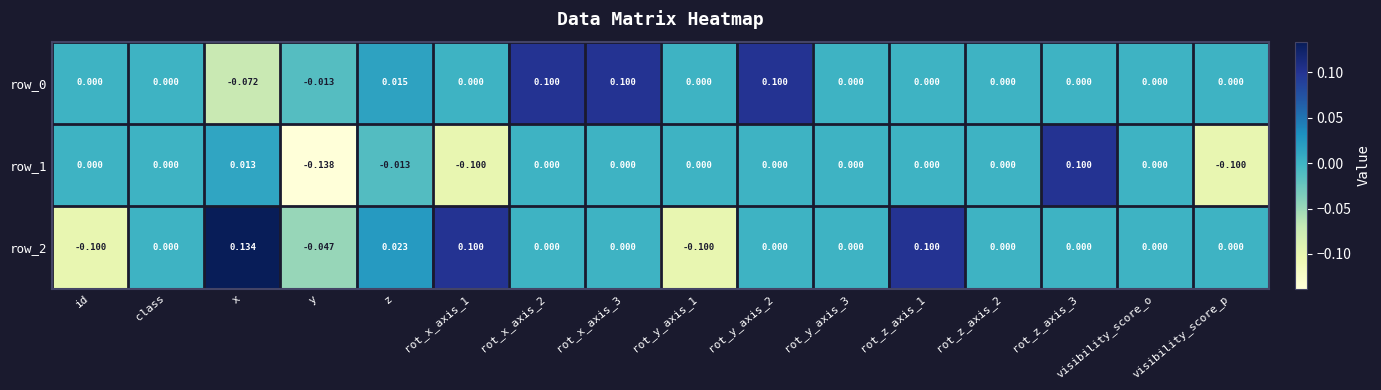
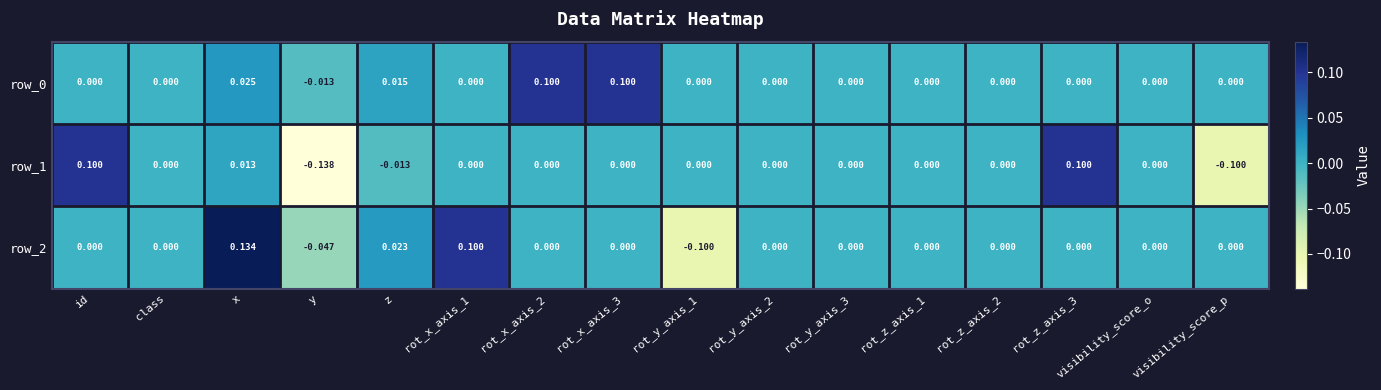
row_0, x: -0.072 -> 0.025
row_0, rot_y_axis_2: 0.100 -> 0.000
row_1, id: 0.000 -> 0.100
row_1, rot_x_axis_1: -0.100 -> 0.000
row_2, id: -0.100 -> 0.000
row_2, rot_z_axis_1: 0.100 -> 0.000
